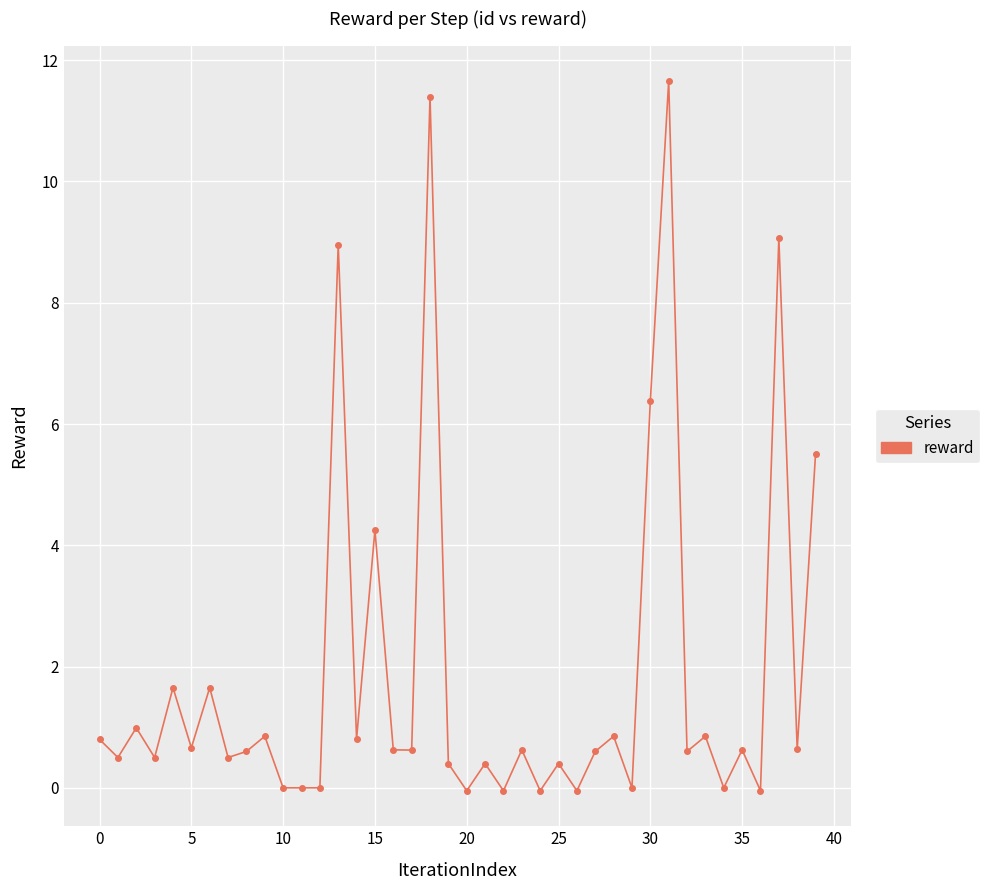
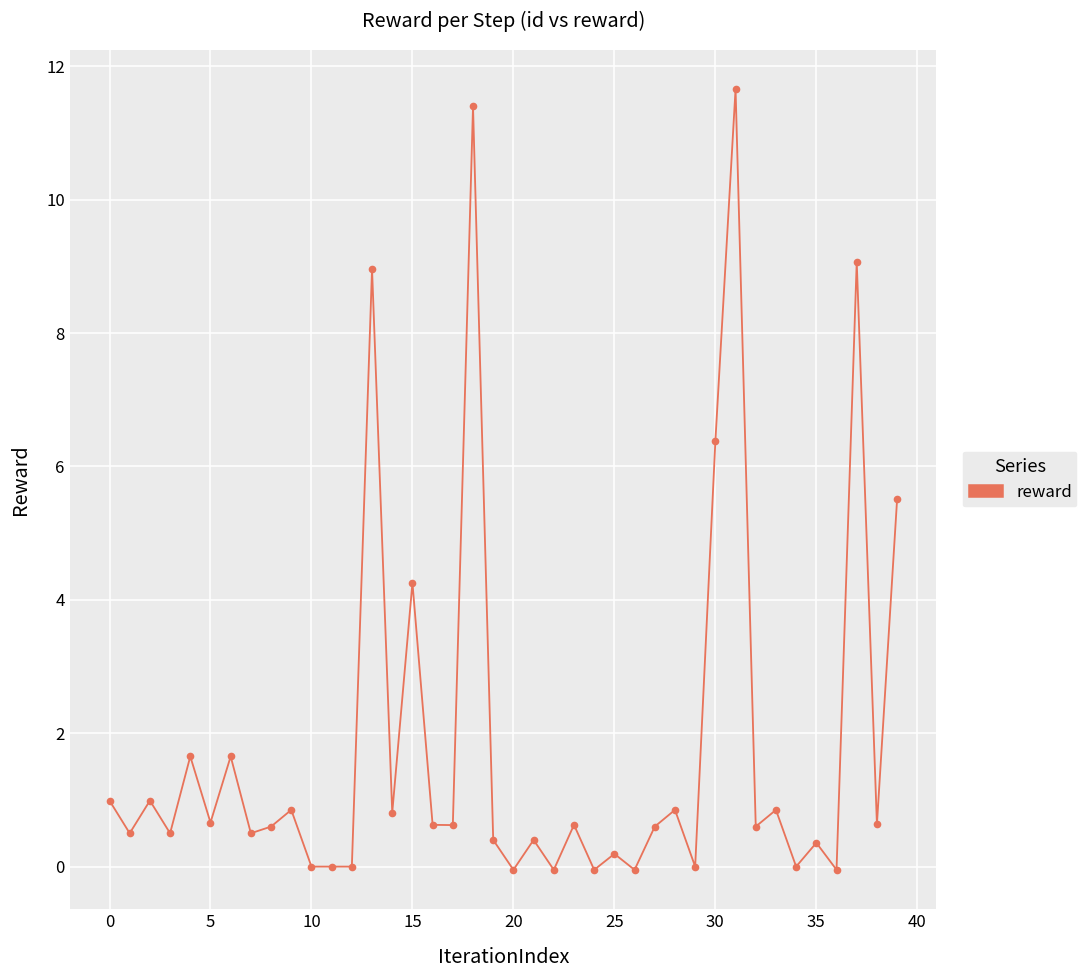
0: 0.8 -> 1.0
25: 0.4 -> 0.2
35: 0.6 -> 0.4
